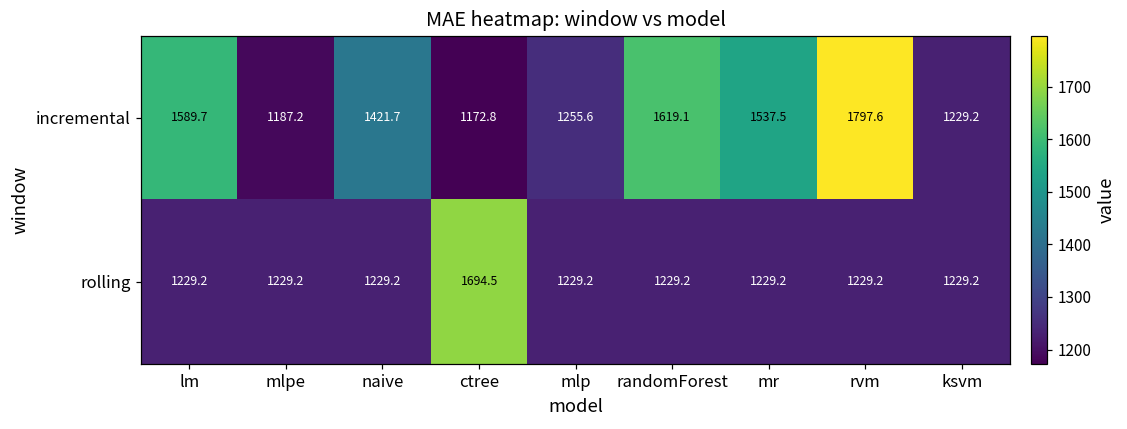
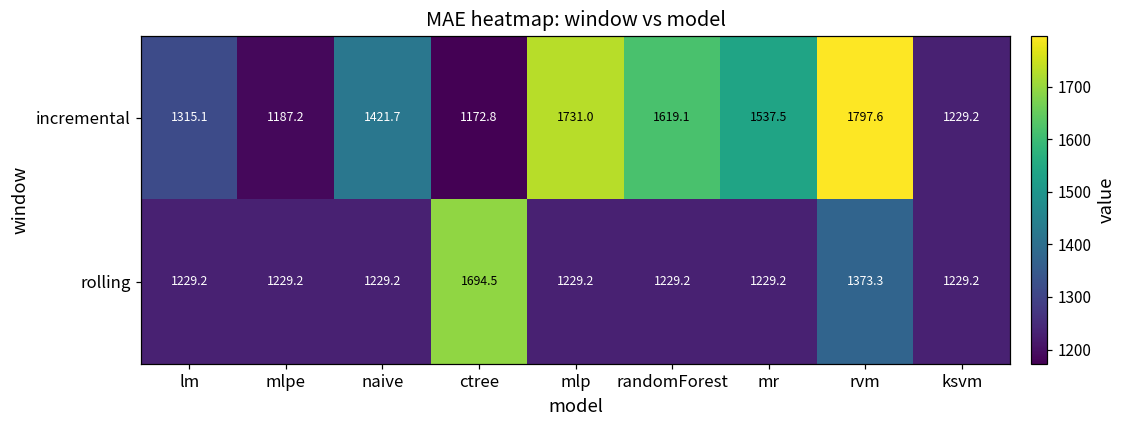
incremental, lm: 1589.7 -> 1315.1
incremental, mlp: 1255.6 -> 1731.0
rolling, rvm: 1229.2 -> 1373.3
